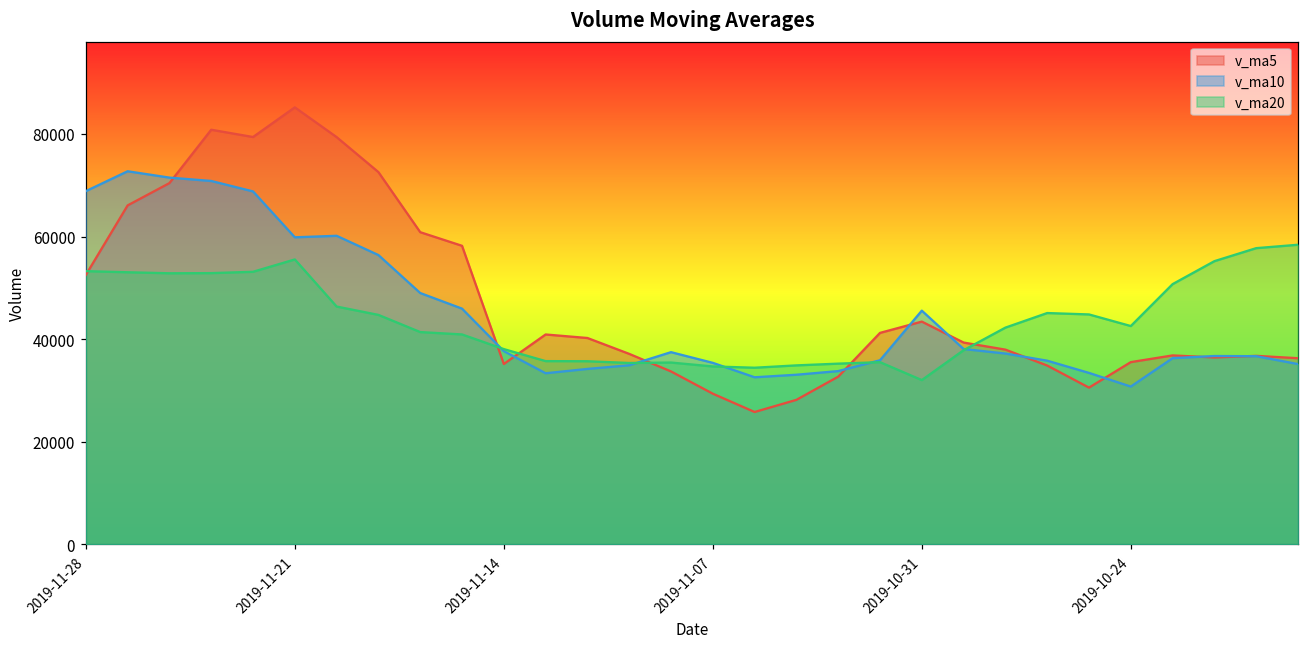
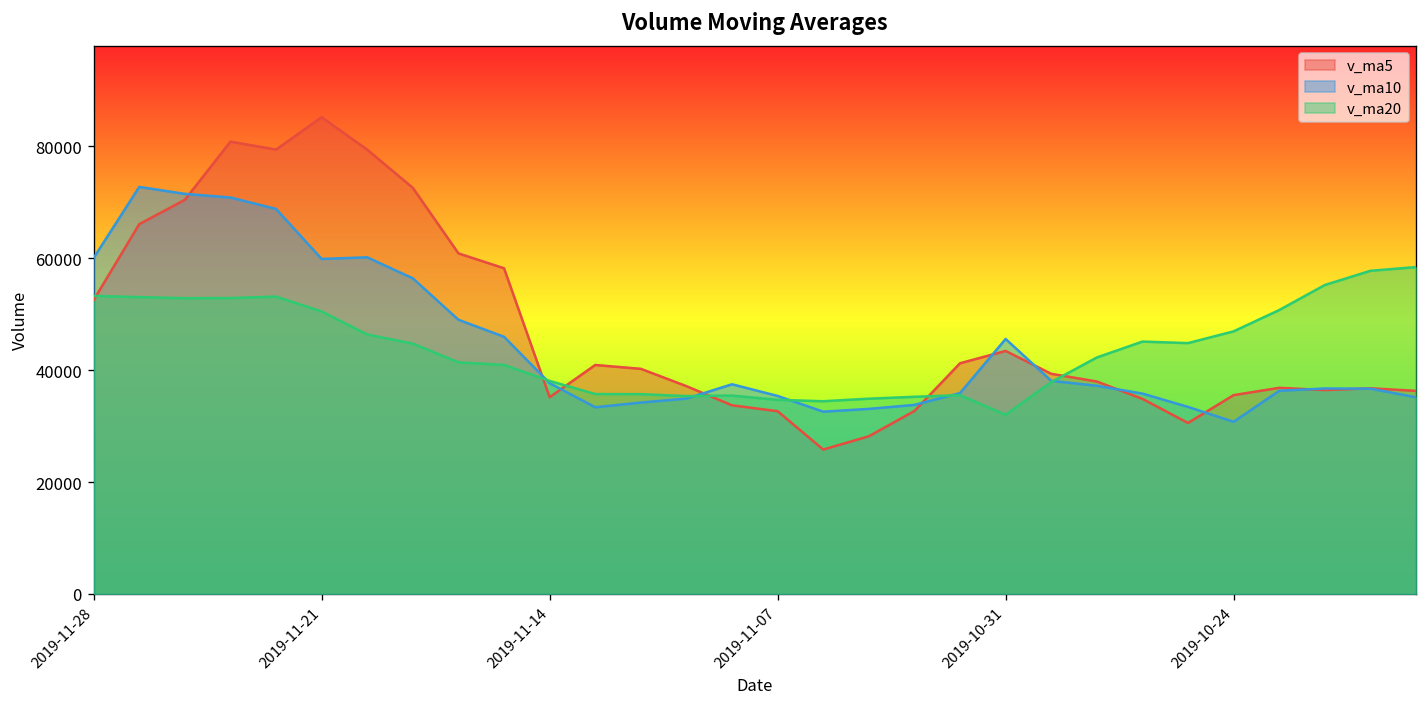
v_ma10, 2019-11-28: 69000 -> 60000
v_ma20, 2019-11-21: 56000 -> 50000
v_ma5, 2019-11-07: 29000 -> 33000
v_ma20, 2019-10-24: 43000 -> 47000
